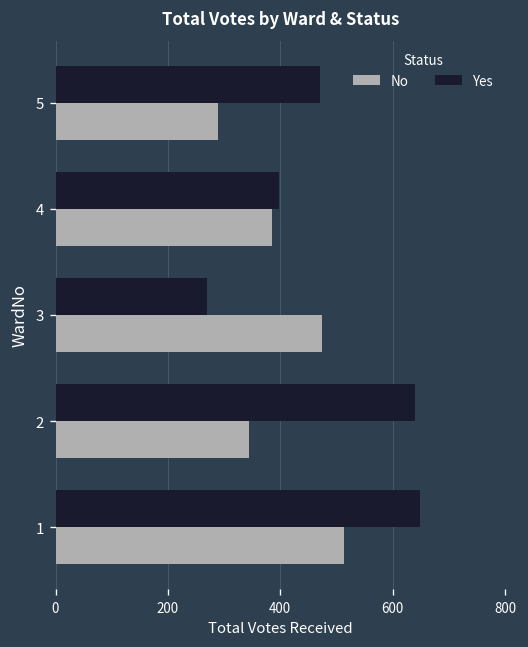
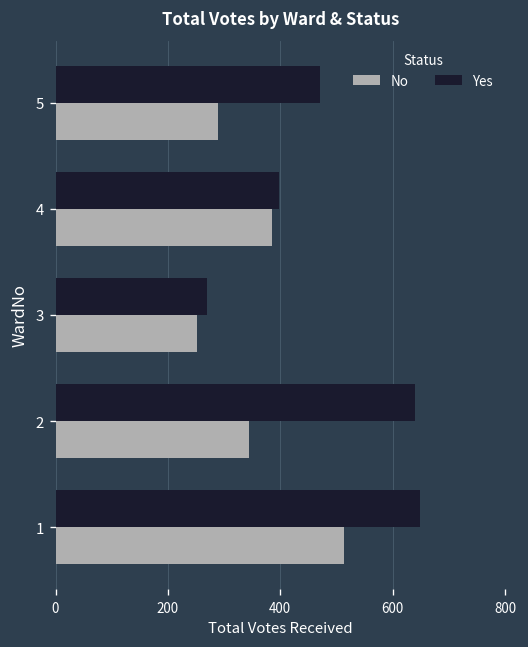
No, 3: 470 -> 250
